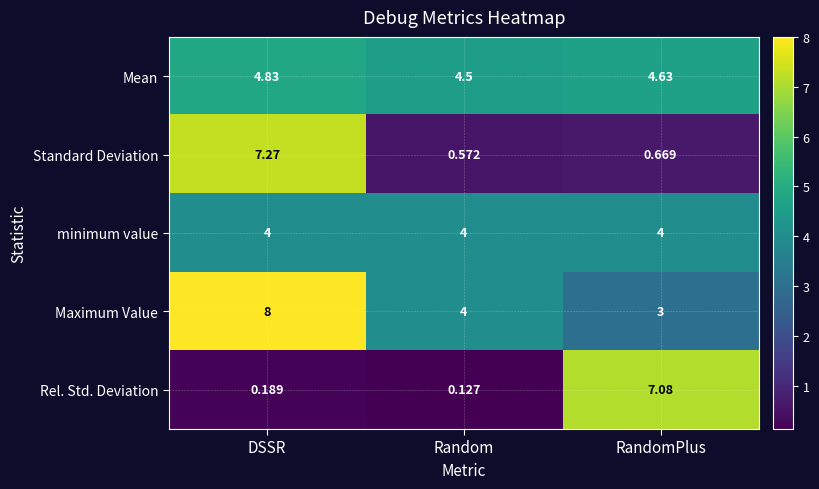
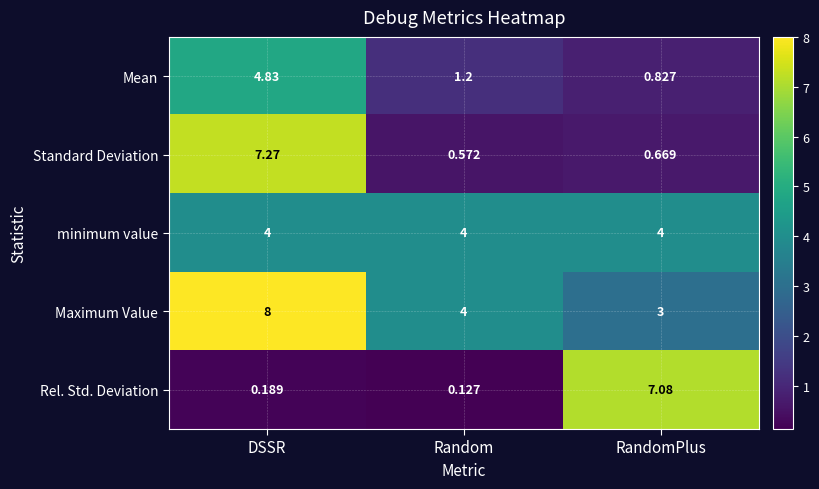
Mean, Random: 4.5 -> 1.2
Mean, RandomPlus: 4.63 -> 0.827
